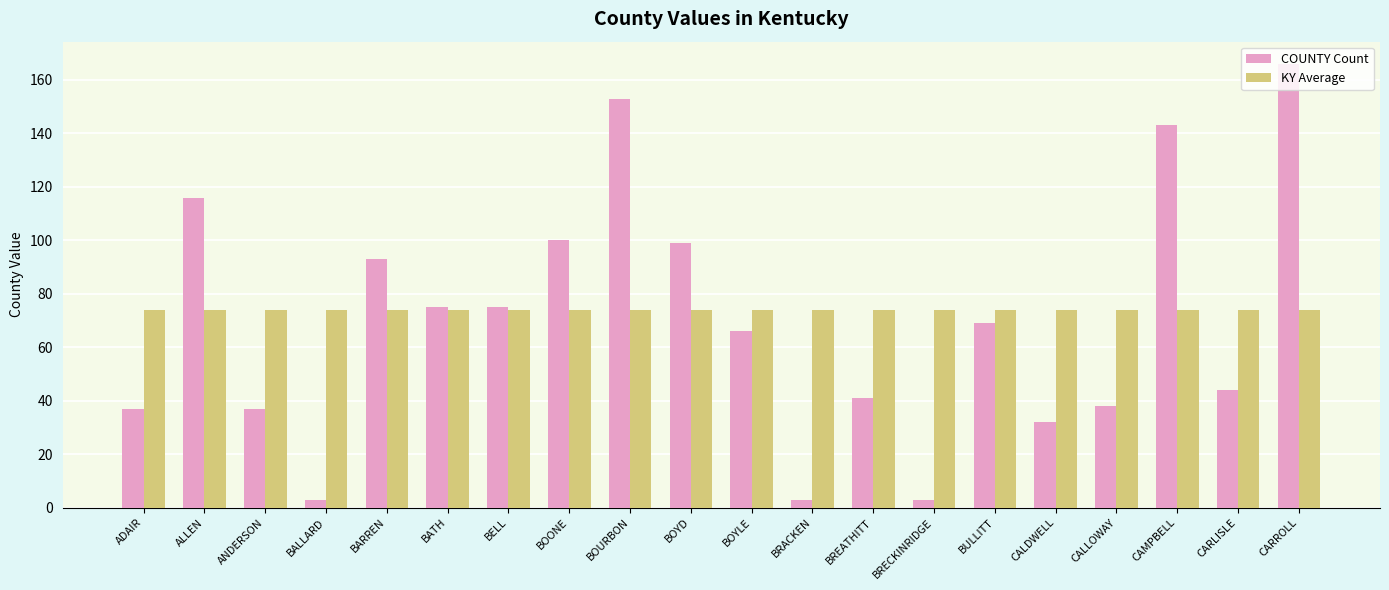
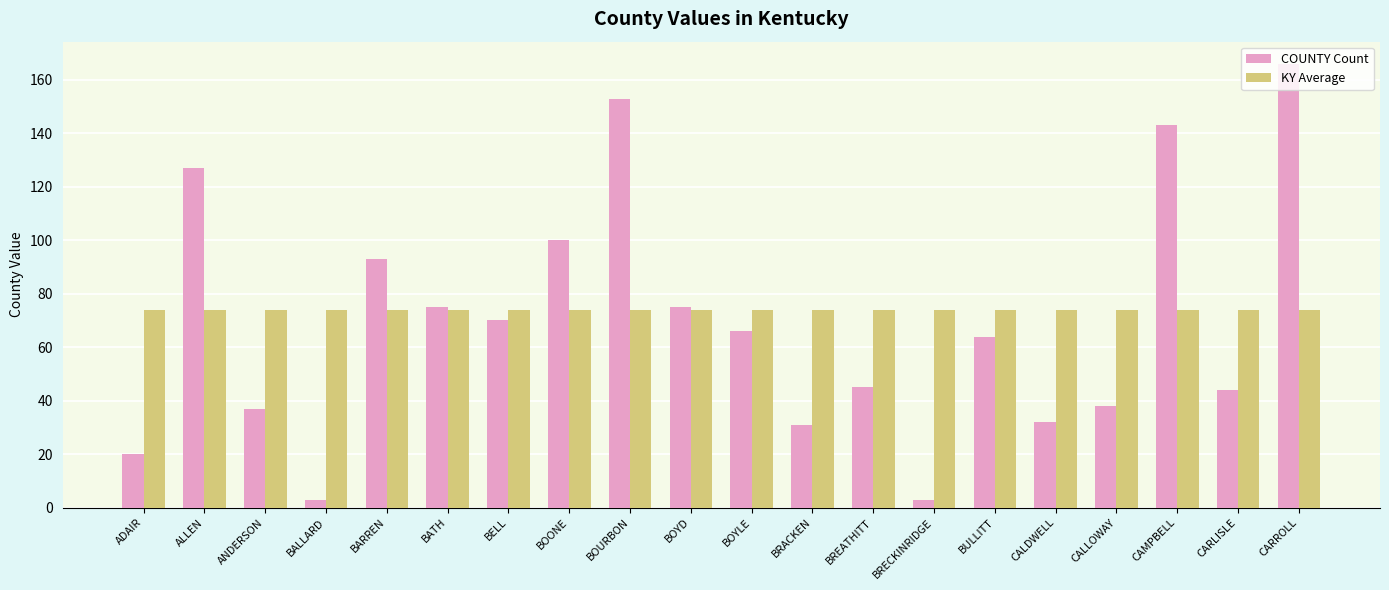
COUNTY Count, ADAIR: 37 -> 20
COUNTY Count, ALLEN: 116 -> 127
COUNTY Count, BELL: 75 -> 70
COUNTY Count, BOYD: 99 -> 75
COUNTY Count, BRACKEN: 3 -> 31
COUNTY Count, BREATHITT: 41 -> 45
COUNTY Count, BULLITT: 69 -> 64
